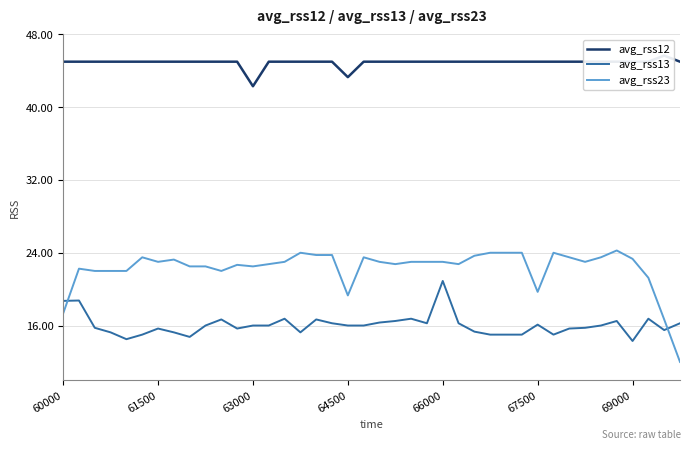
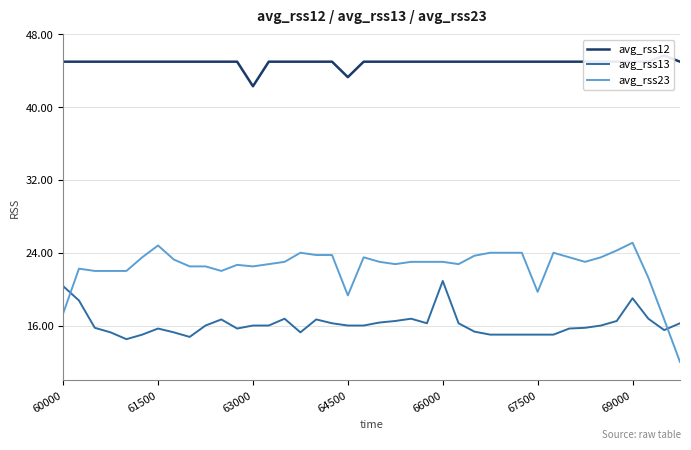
avg_rss13, 60000: 19 -> 20
avg_rss23, 61500: 23 -> 25
avg_rss13, 67500: 16 -> 15
avg_rss13, 69000: 14 -> 19
avg_rss23, 69000: 23 -> 25
